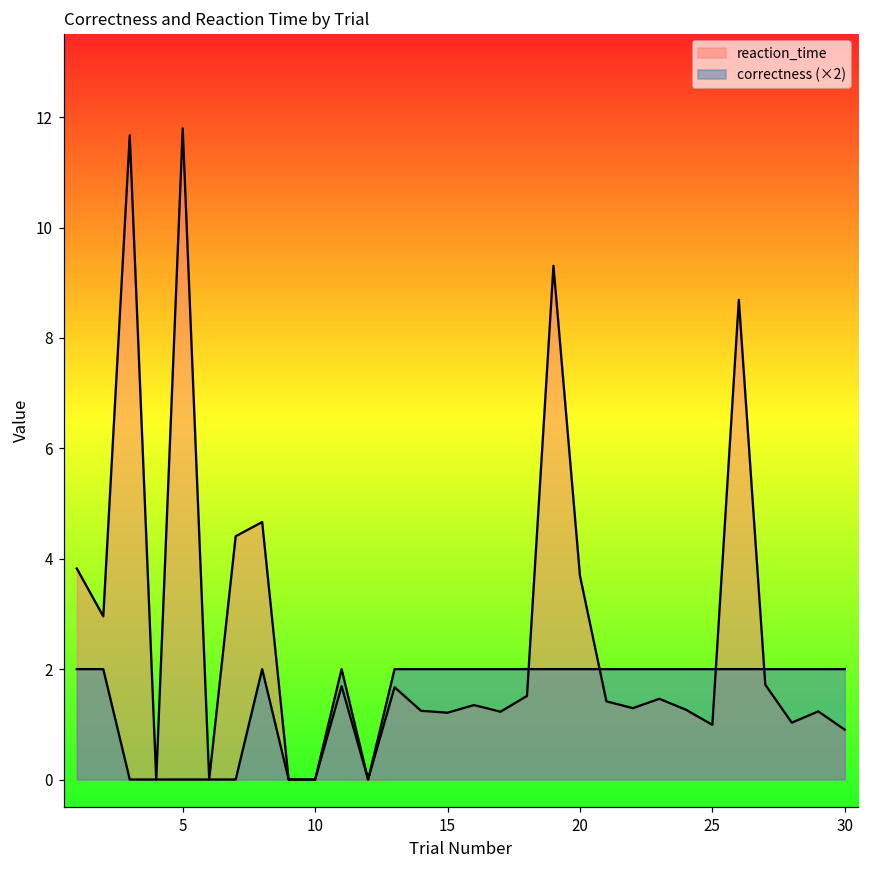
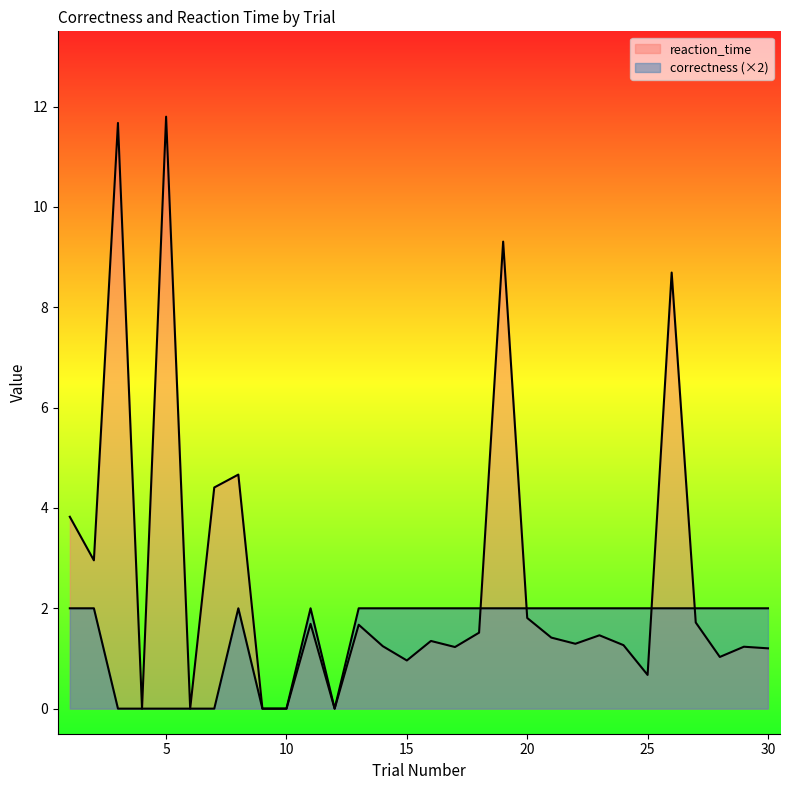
reaction_time, 15: 1.2 -> 1.0
reaction_time, 20: 3.7 -> 1.8
reaction_time, 25: 1.0 -> 0.7
reaction_time, 30: 0.9 -> 1.2
